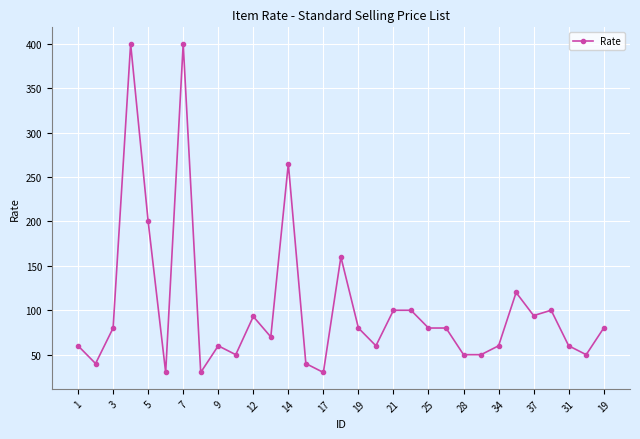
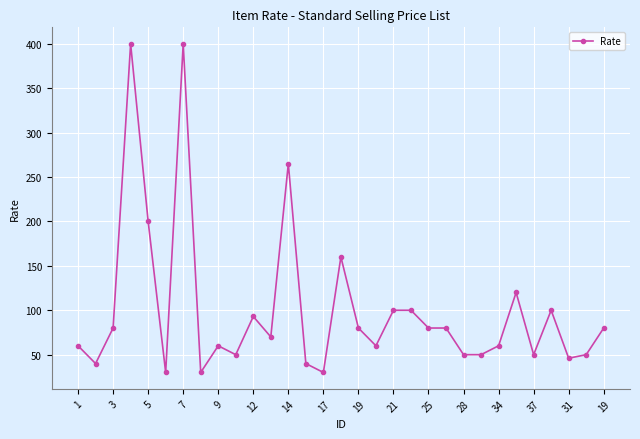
37: 90 -> 50
31: 60 -> 50
